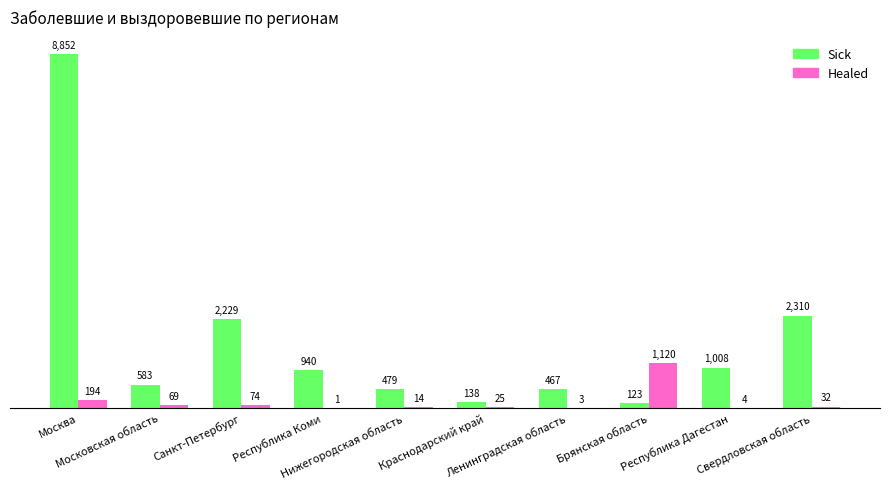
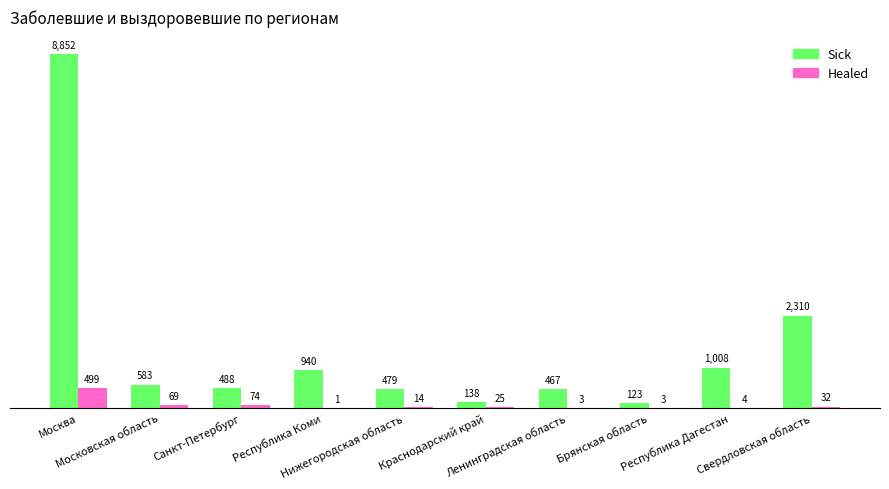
Healed, Москва: 194 -> 499
Sick, Санкт-Петербург: 2,229 -> 488
Healed, Брянская область: 1,120 -> 3
